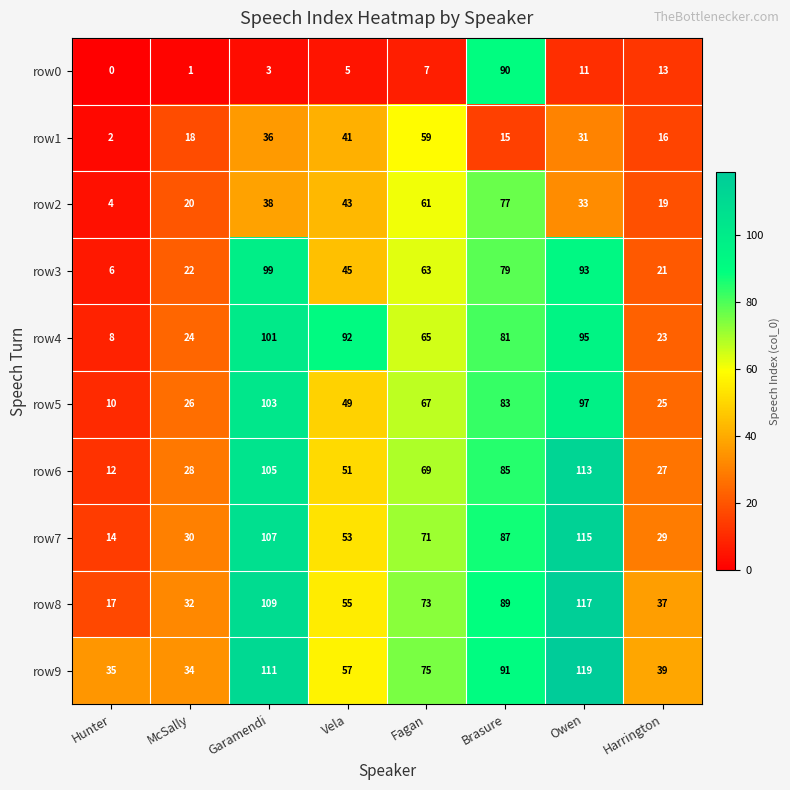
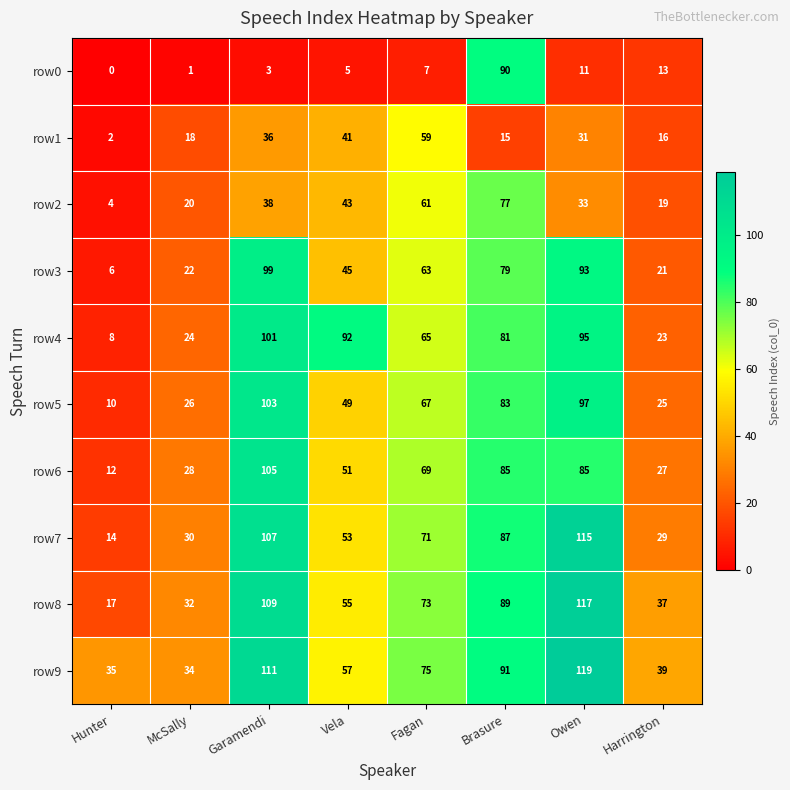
row6, Owen: 113 -> 85
